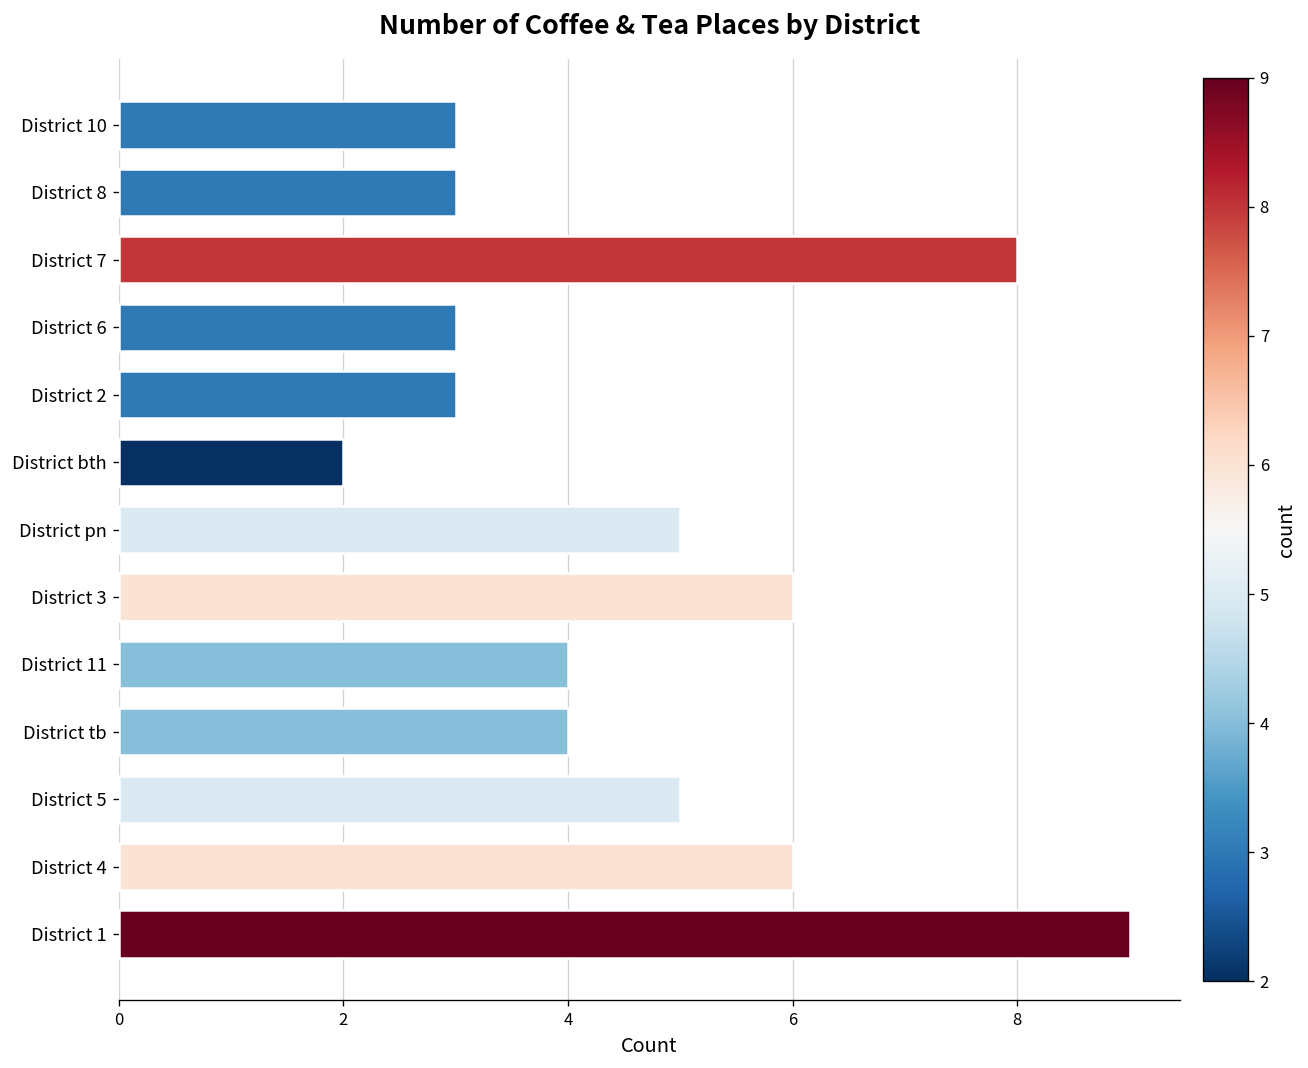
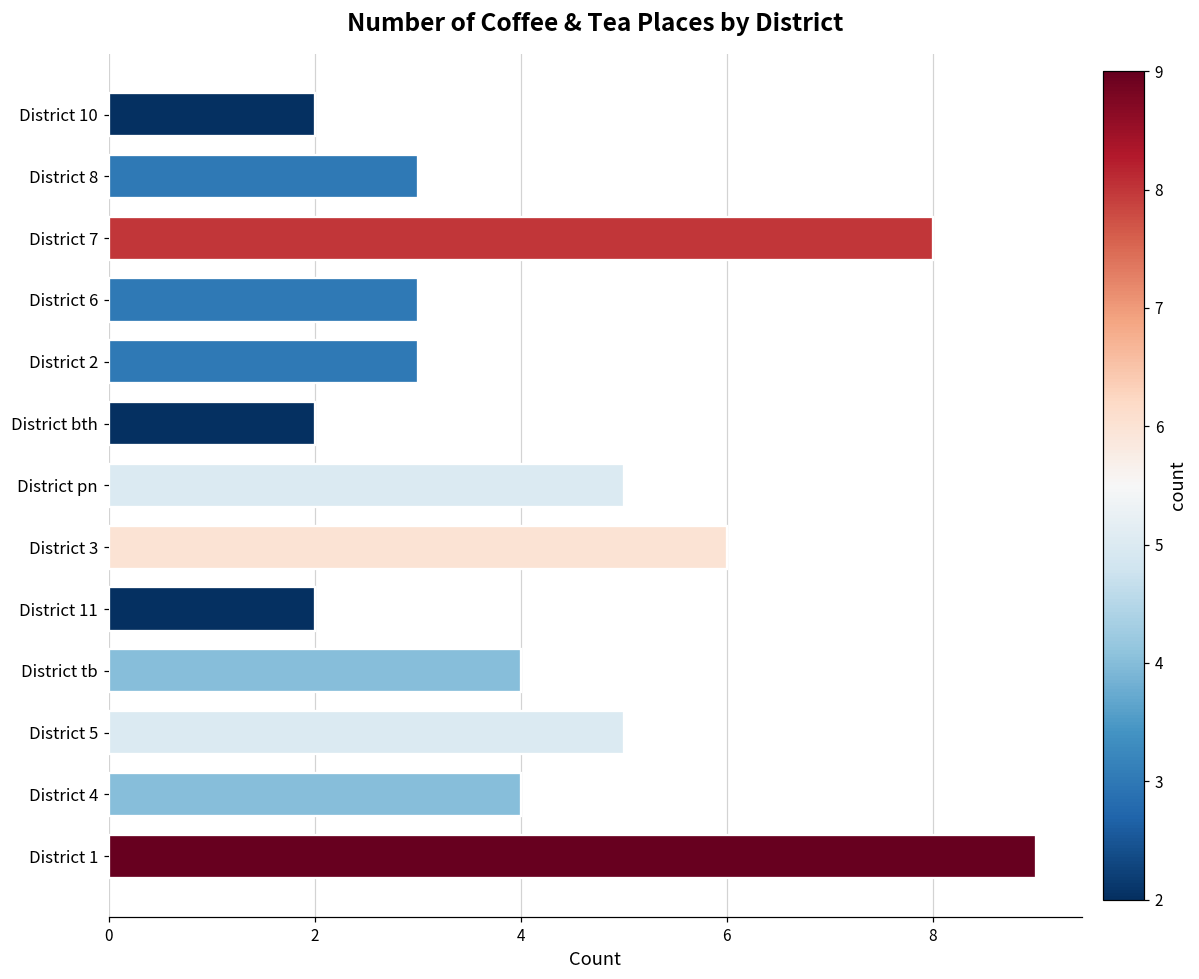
District 10: 3 -> 2
District 11: 4 -> 2
District 4: 6 -> 4
